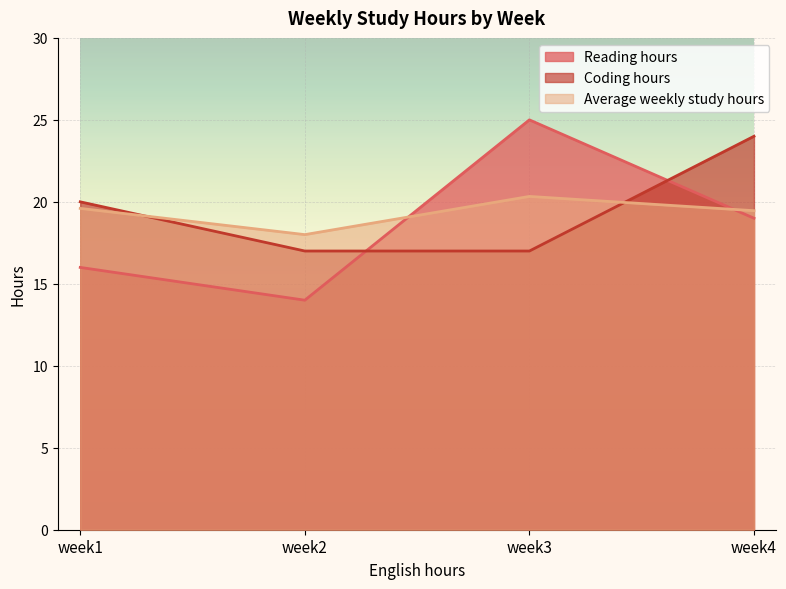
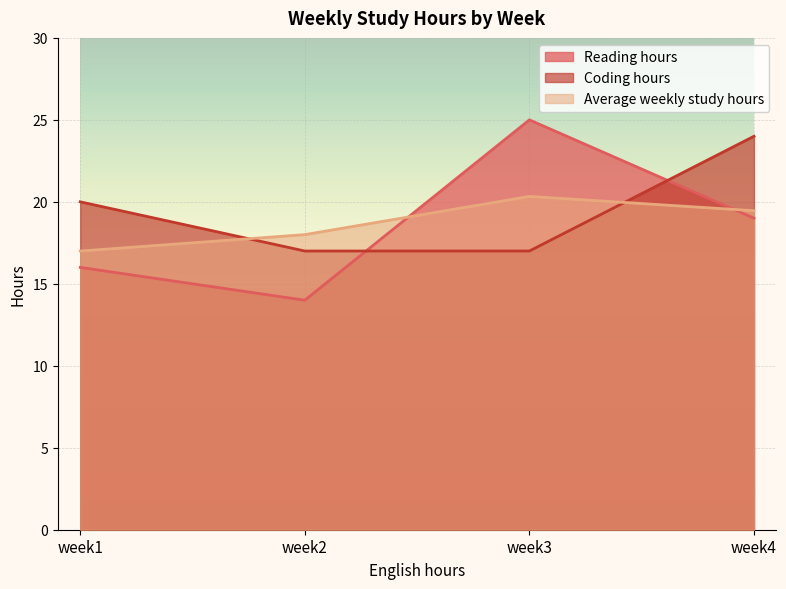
Average weekly study hours, week1: 19.6 -> 17.0
